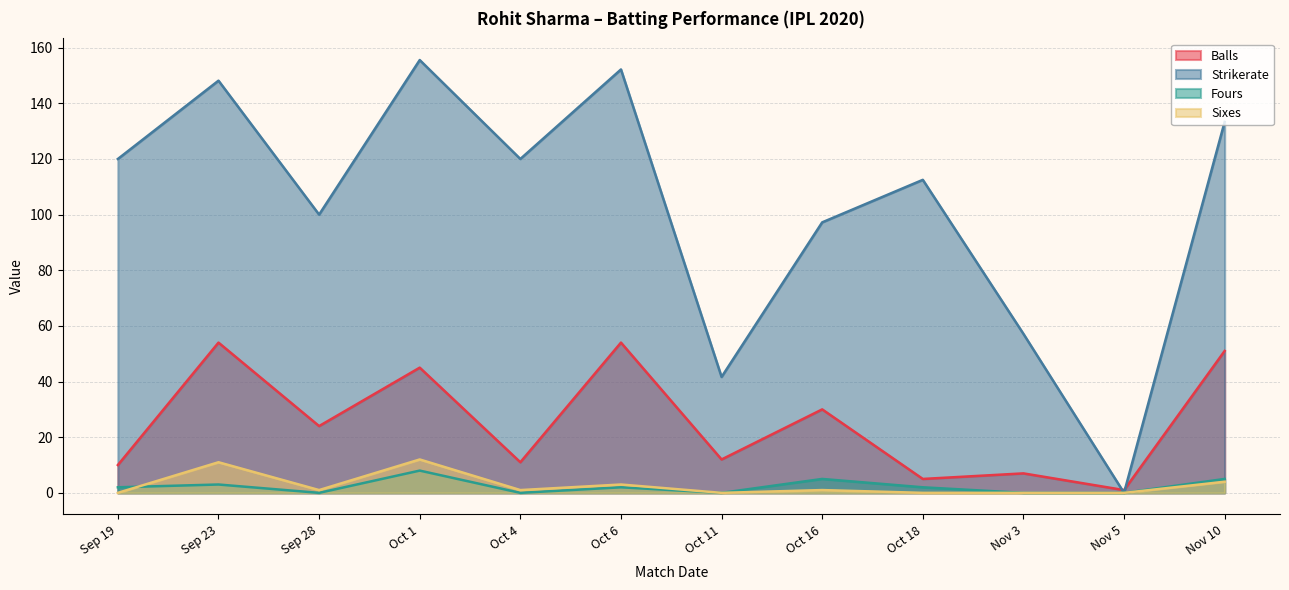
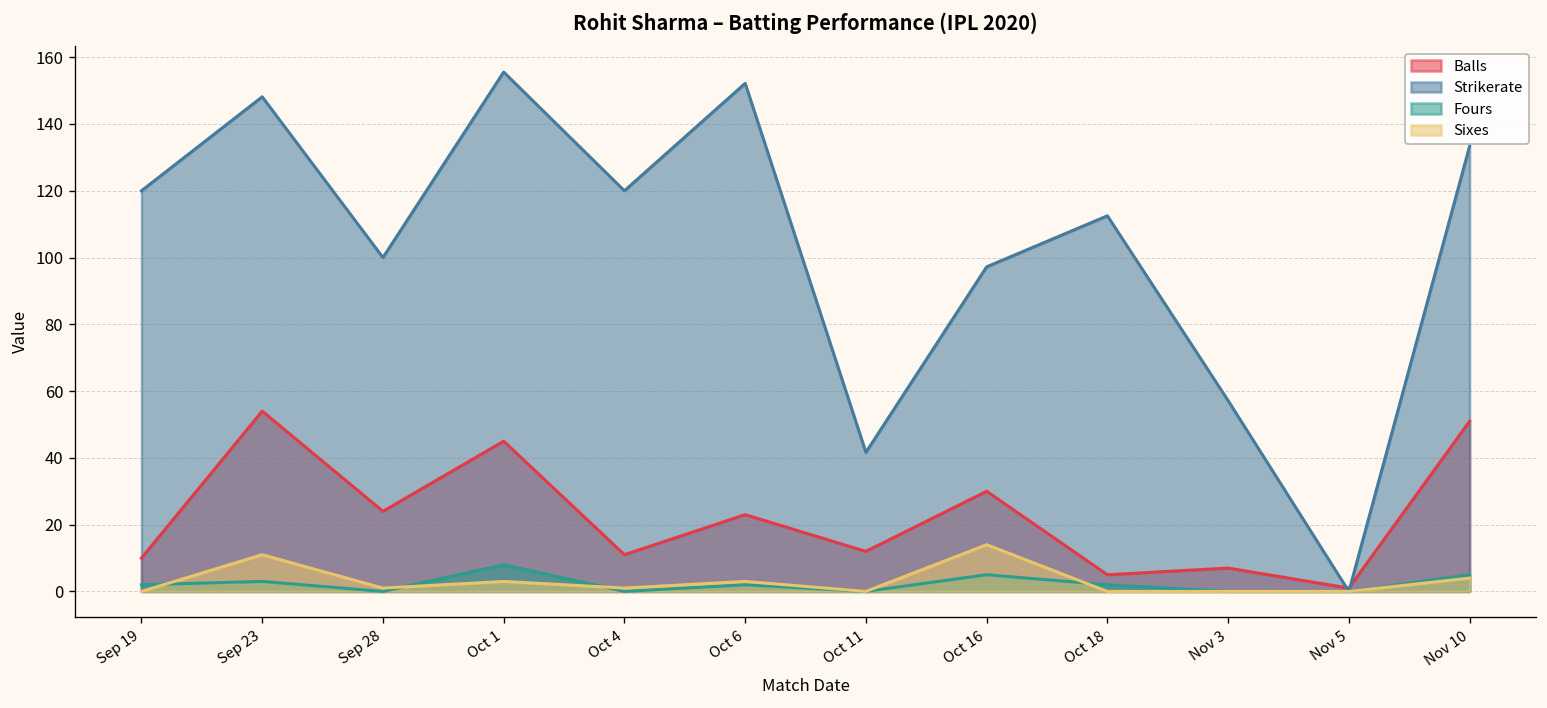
Sixes, Oct 1: 12 -> 3
Balls, Oct 6: 54 -> 23
Sixes, Oct 16: 1 -> 14
